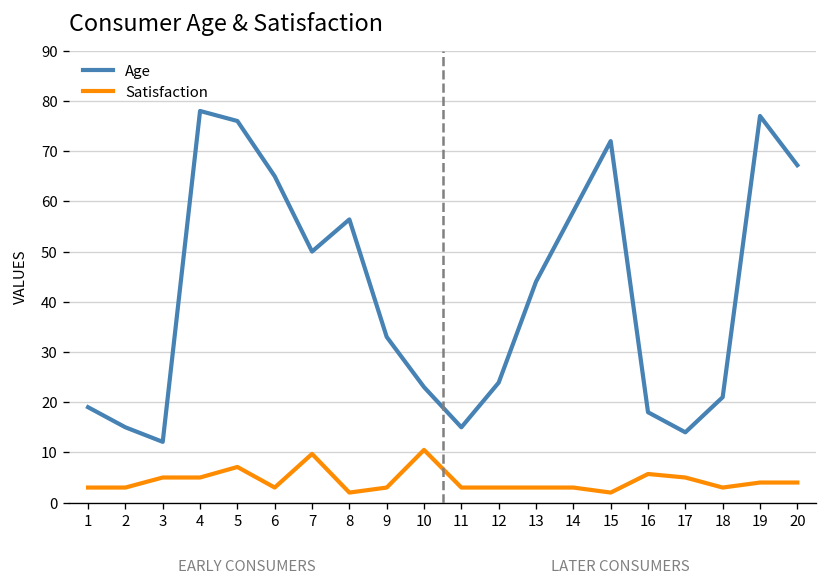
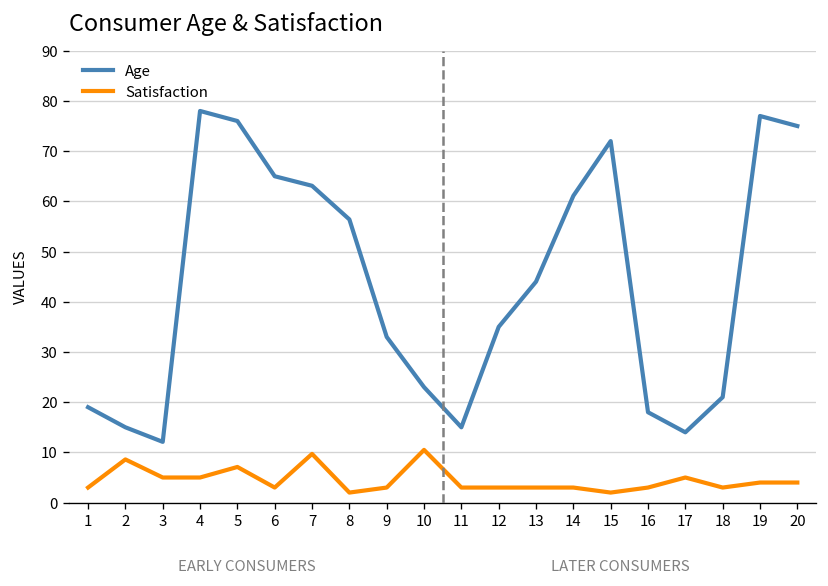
Satisfaction, 2: 3 -> 9
Age, 7: 50 -> 63
Age, 12: 24 -> 35
Age, 14: 58 -> 61
Satisfaction, 16: 6 -> 3
Age, 20: 67 -> 75
